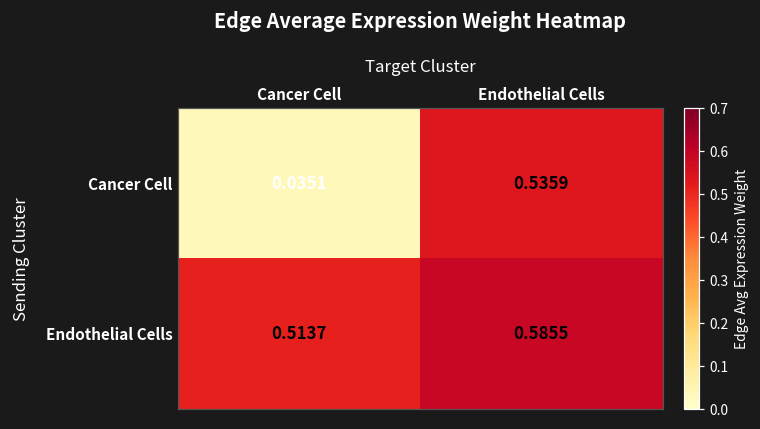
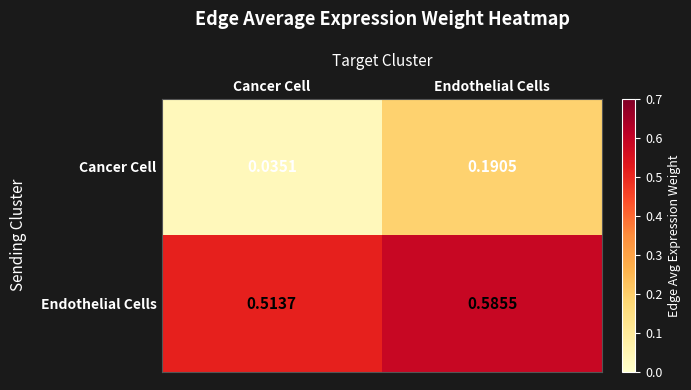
Cancer Cell, Endothelial Cells: 0.5359 -> 0.1905
